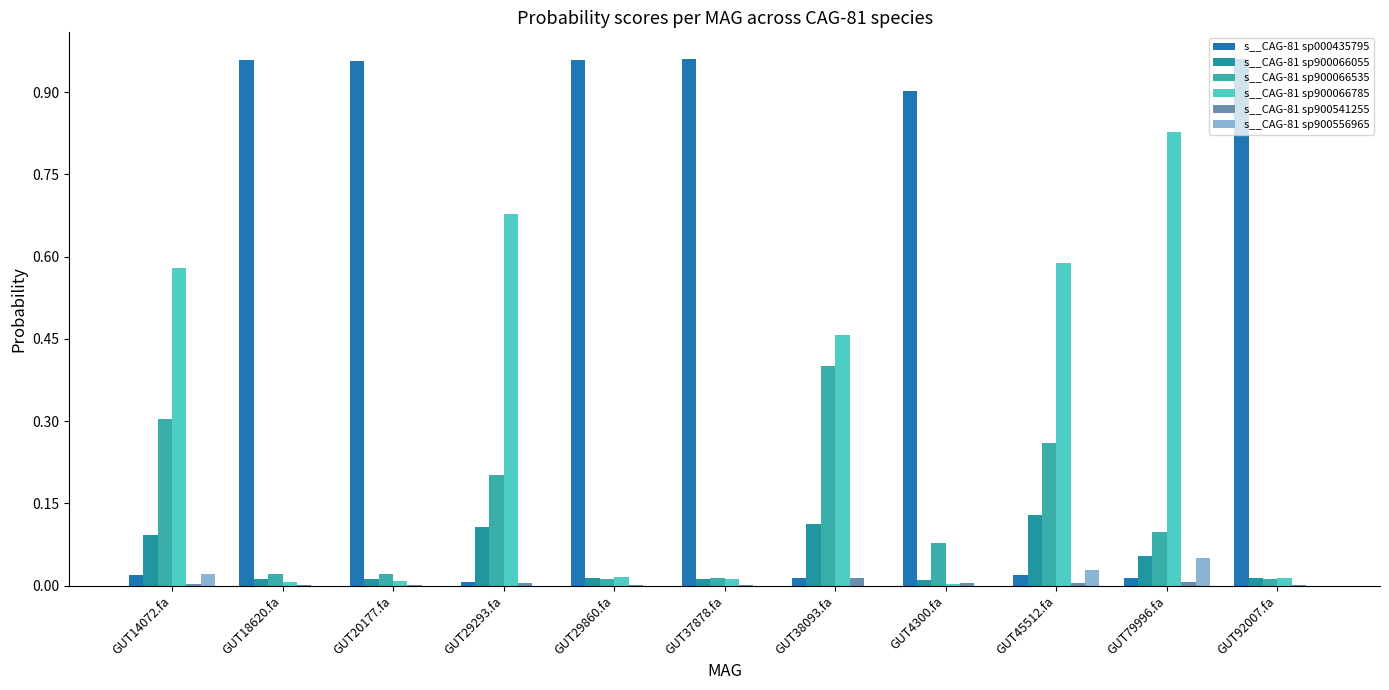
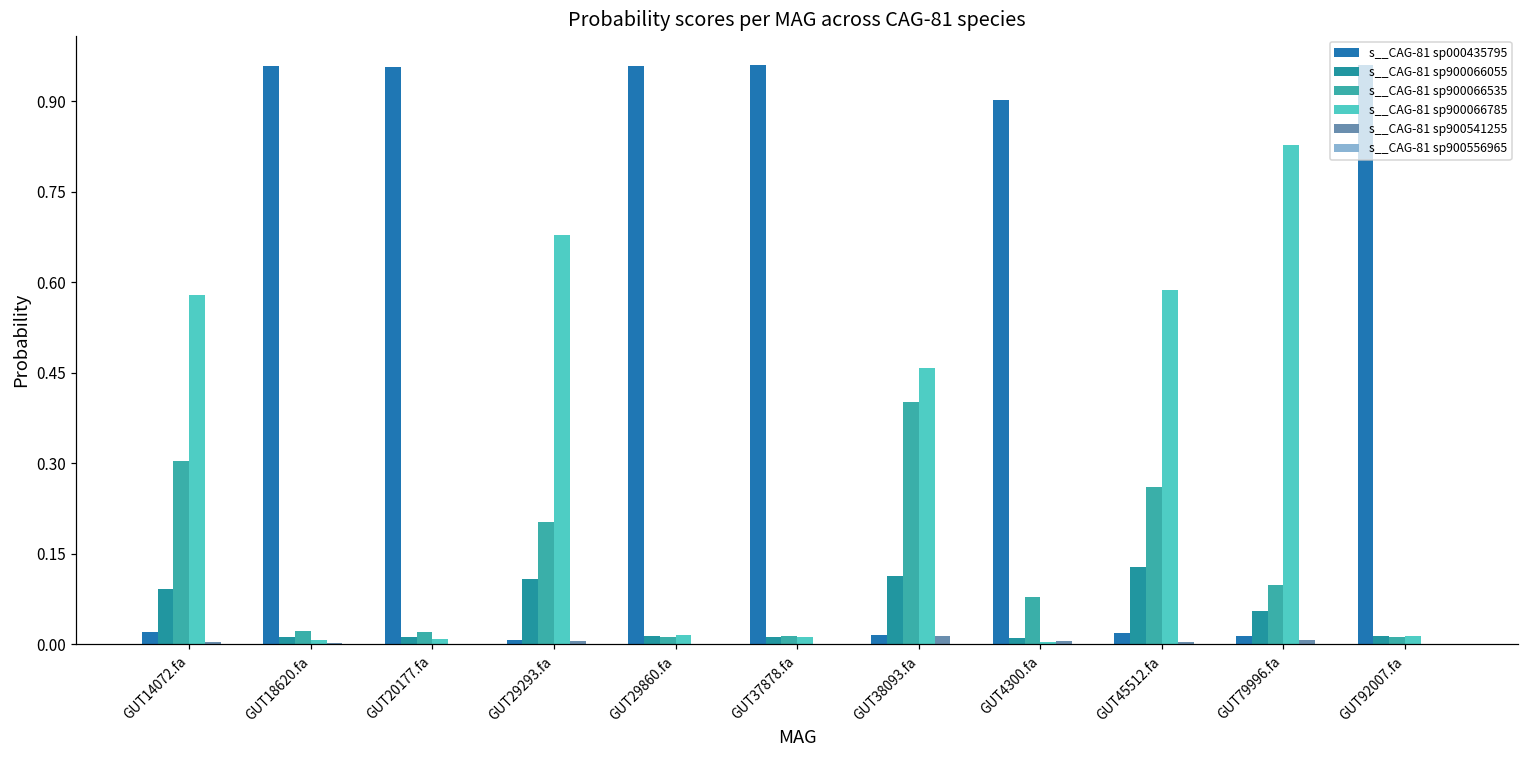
s__CAG-81 sp900556965, GUT14072.fa: 0.02 -> 0.00
s__CAG-81 sp900556965, GUT45512.fa: 0.03 -> 0.00
s__CAG-81 sp900556965, GUT79996.fa: 0.05 -> 0.00
